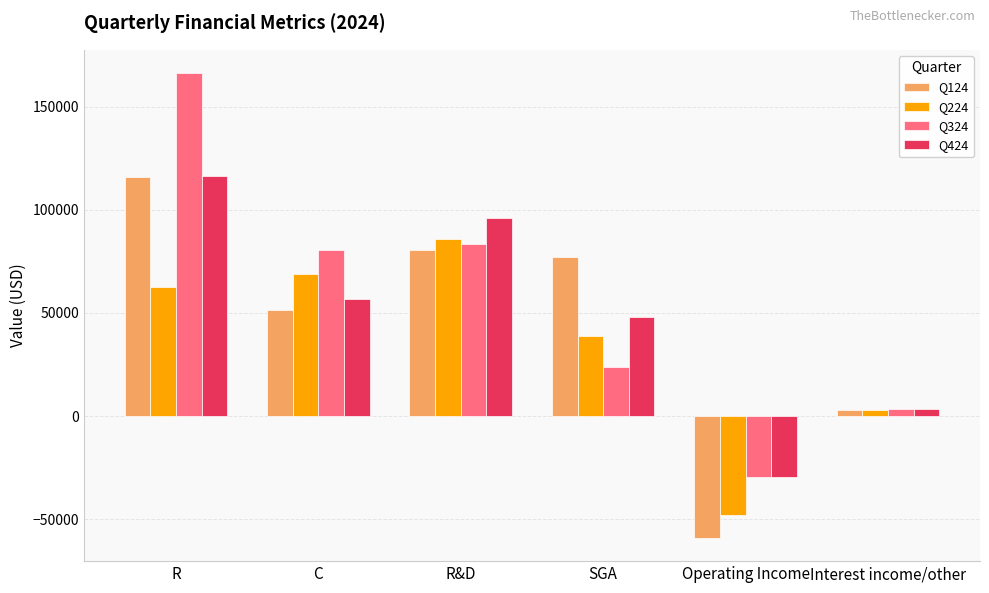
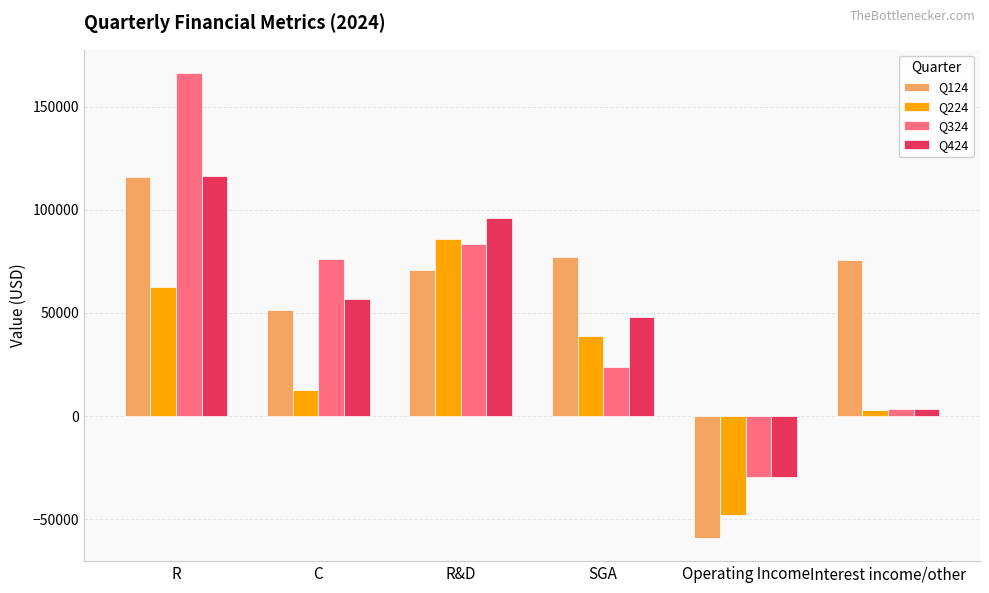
Q224, C: 69000 -> 12000
Q324, C: 81000 -> 76000
Q124, R&D: 81000 -> 71000
Q124, Interest income/other: 3000 -> 76000
